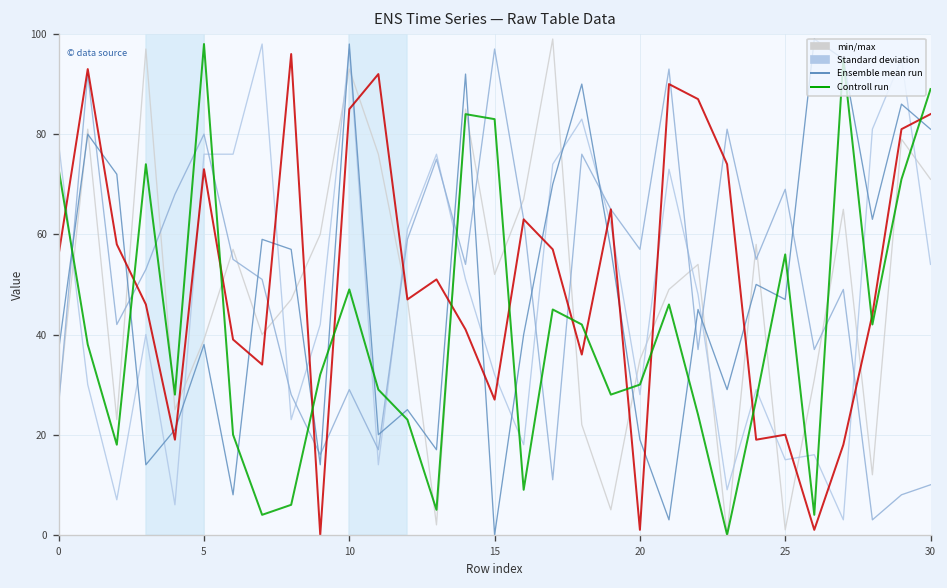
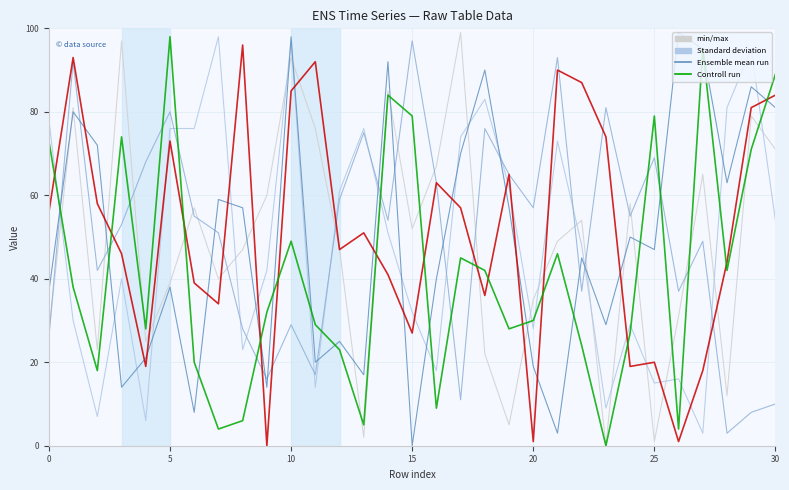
Controll run, 15: 83 -> 79
Controll run, 25: 56 -> 79
